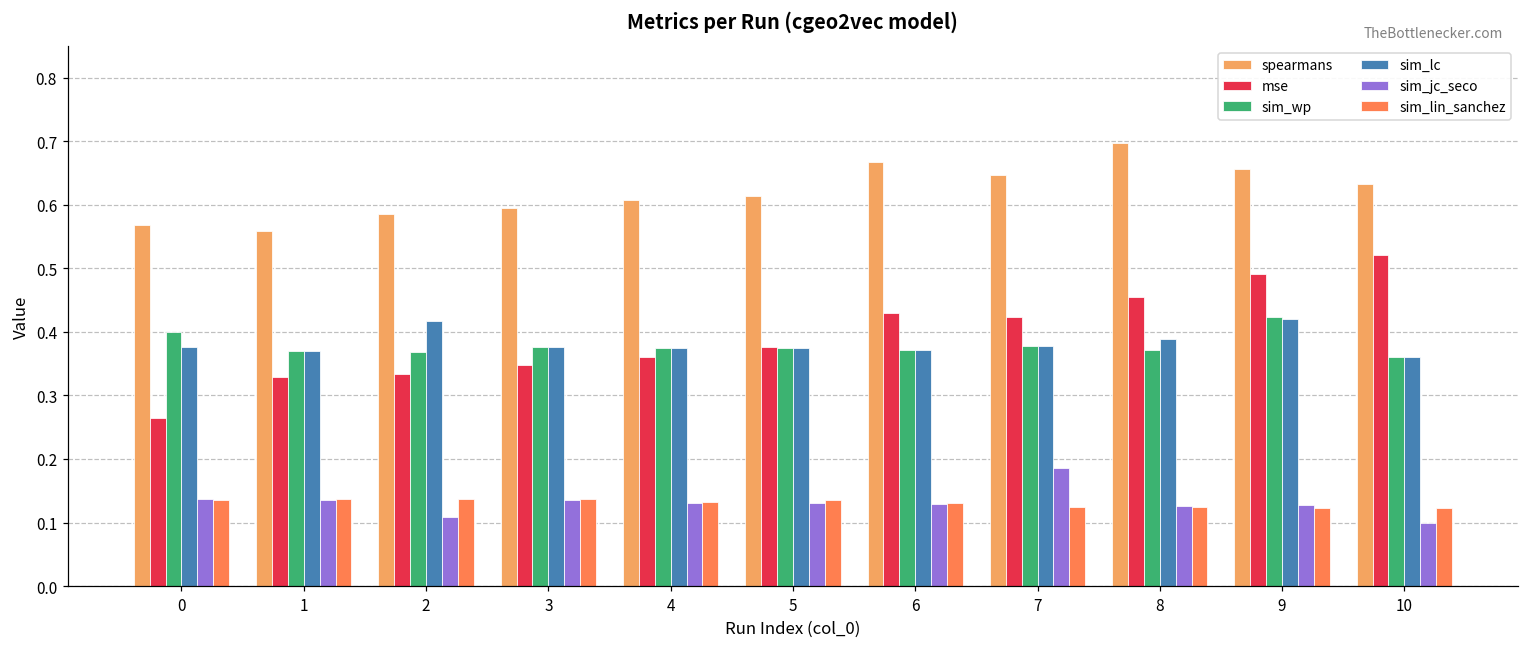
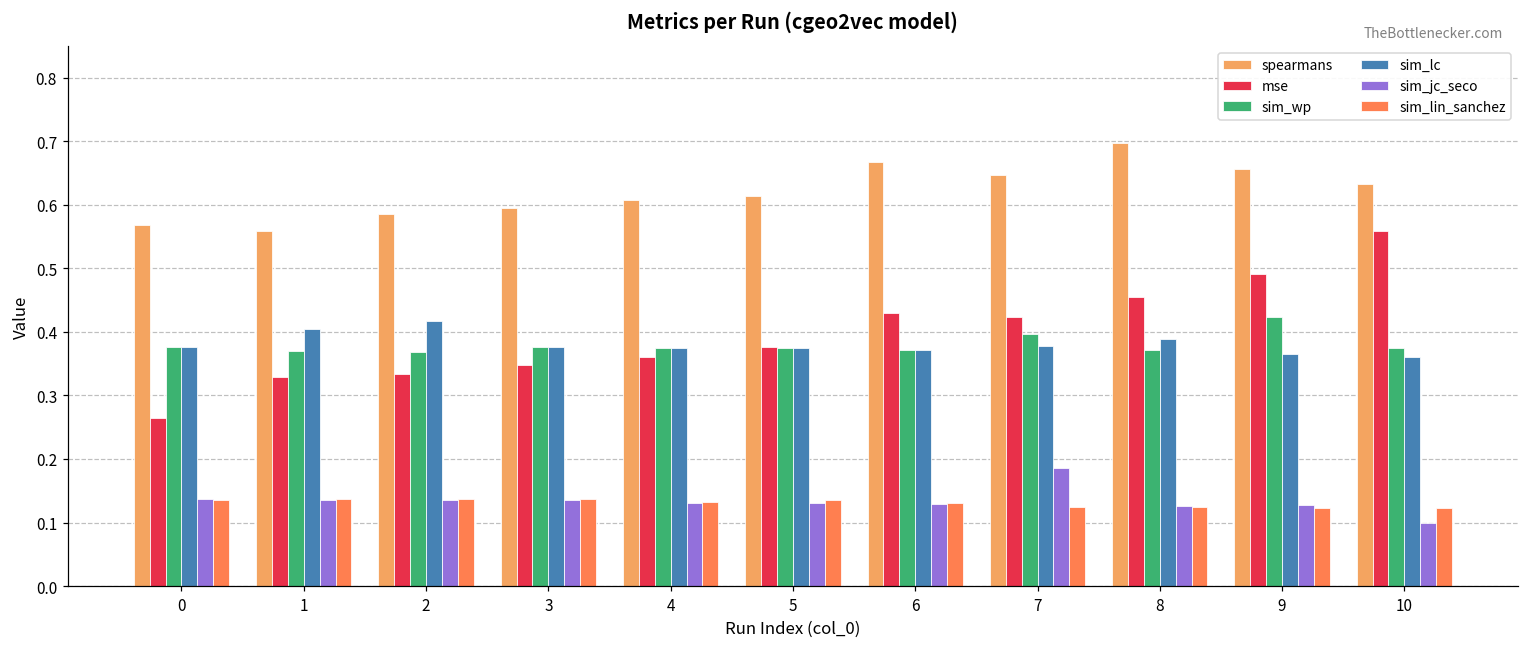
sim_wp, 0: 0.40 -> 0.38
sim_lc, 1: 0.37 -> 0.40
sim_jc_seco, 2: 0.11 -> 0.14
sim_wp, 7: 0.38 -> 0.40
sim_lc, 9: 0.42 -> 0.37
mse, 10: 0.52 -> 0.56
sim_wp, 10: 0.36 -> 0.37
